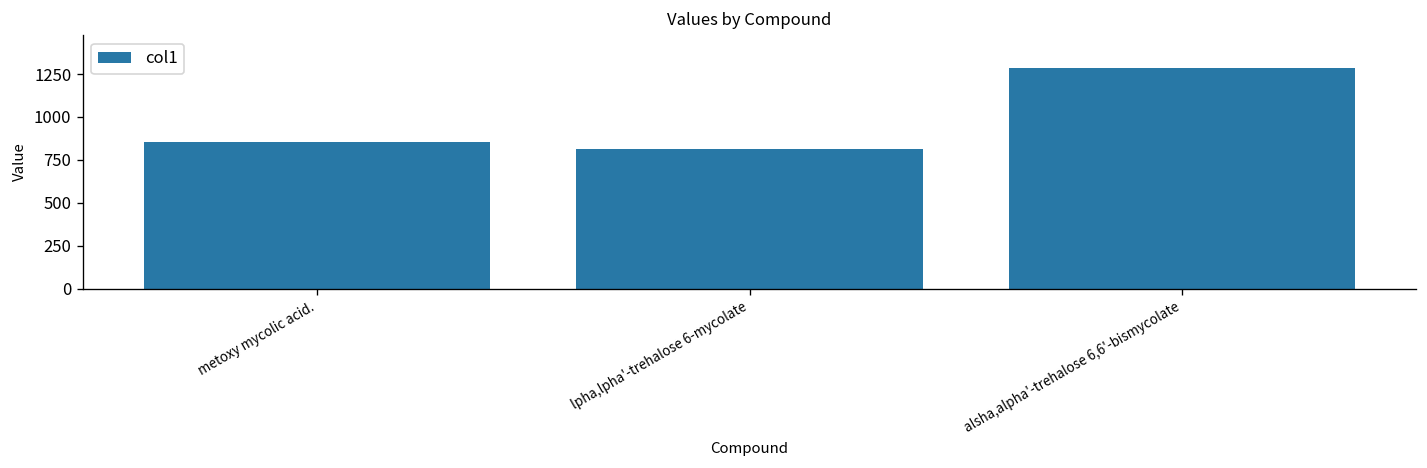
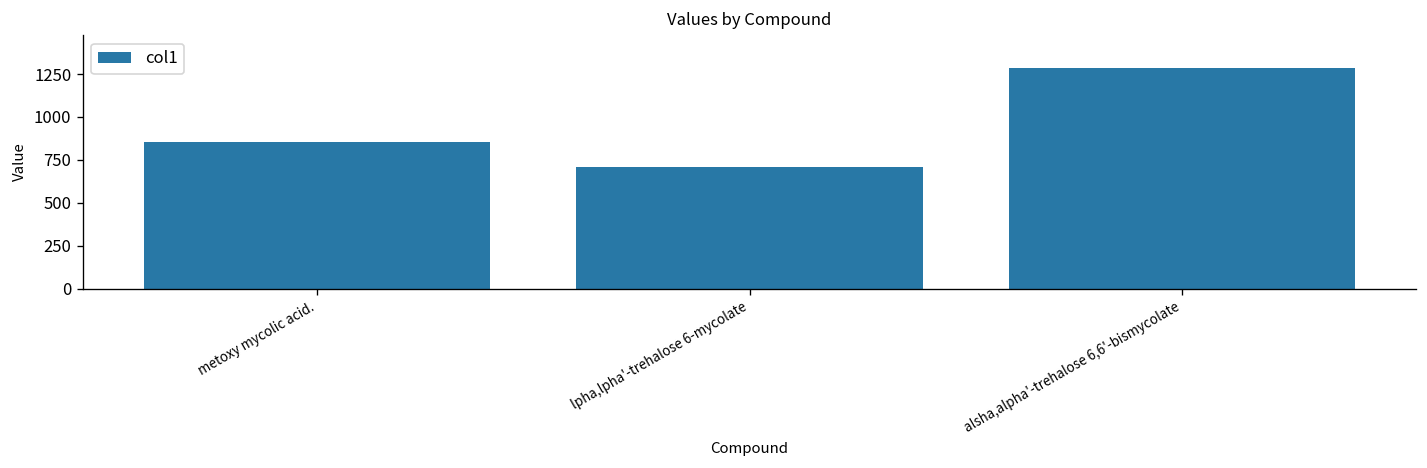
lpha,lpha'-trehalose 6-mycolate: 820 -> 710
